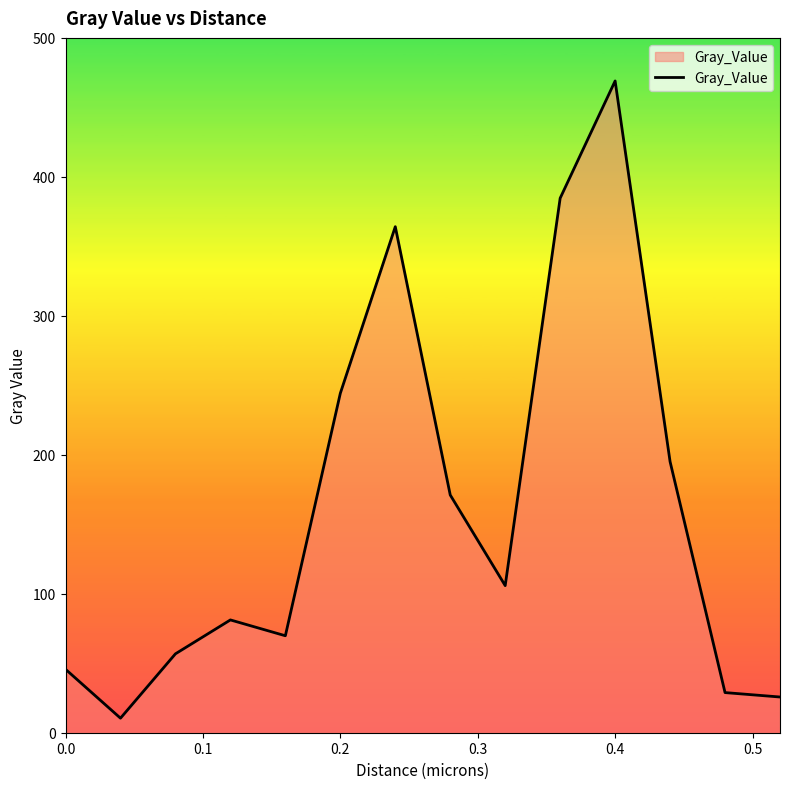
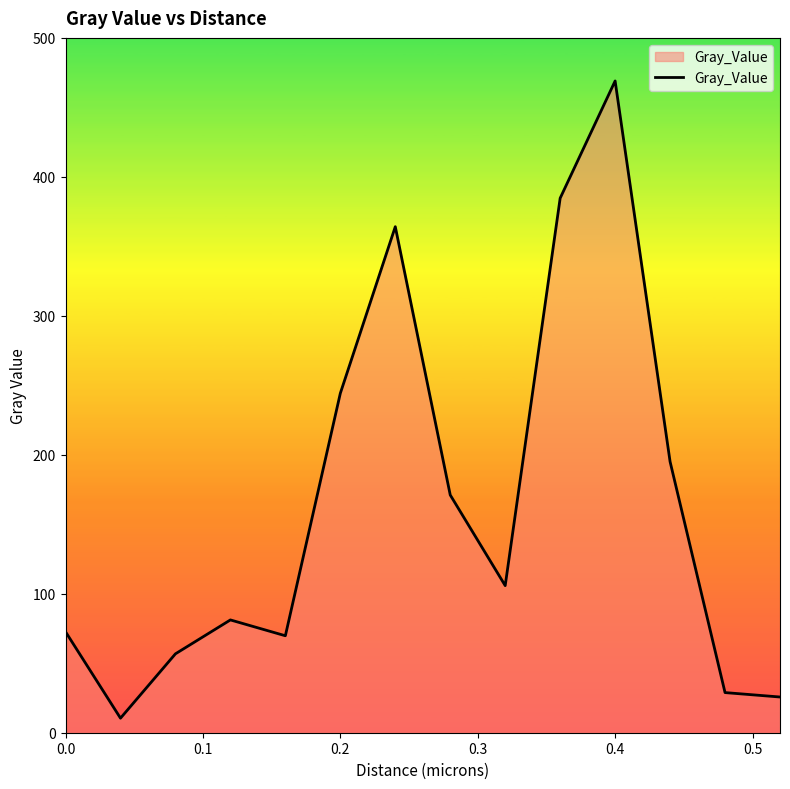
0.0: 46 -> 73
